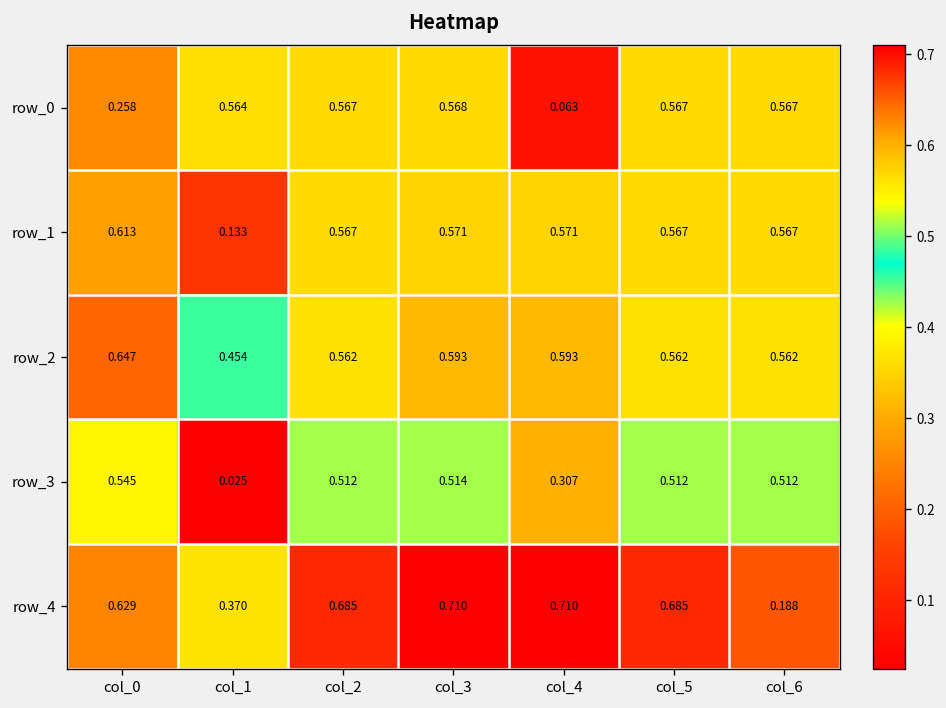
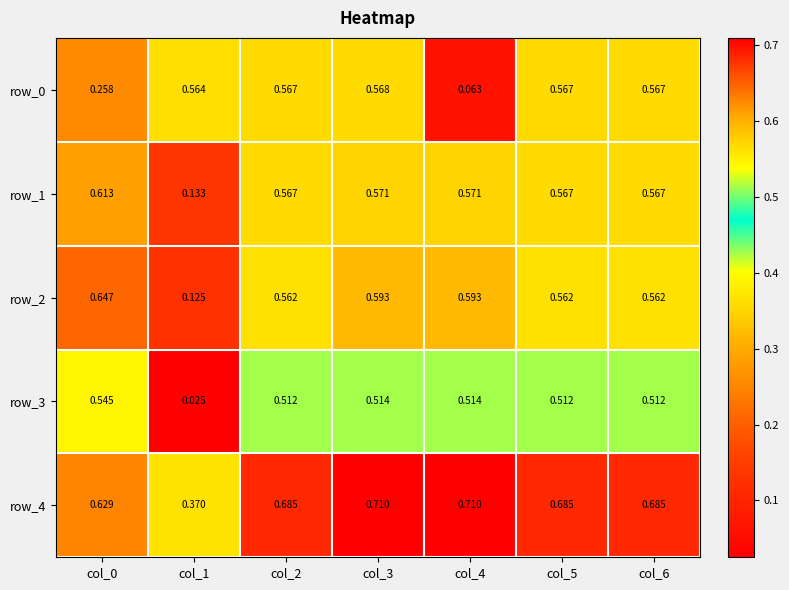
row_2, col_1: 0.454 -> 0.125
row_3, col_4: 0.307 -> 0.514
row_4, col_6: 0.188 -> 0.685
